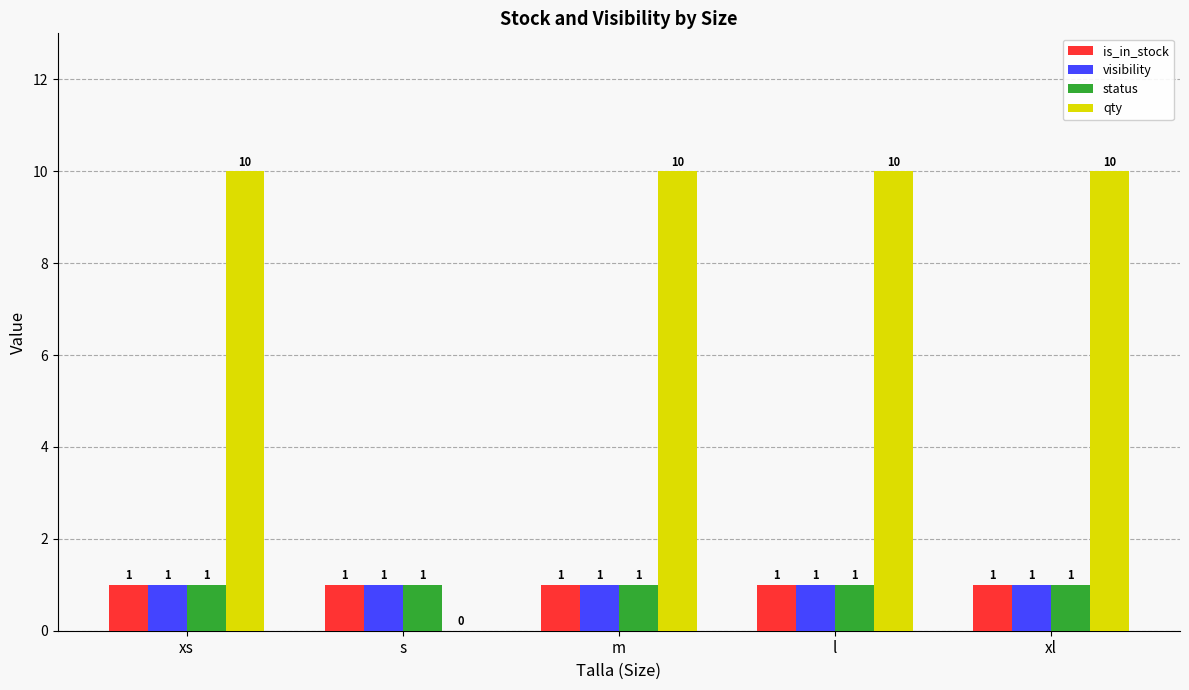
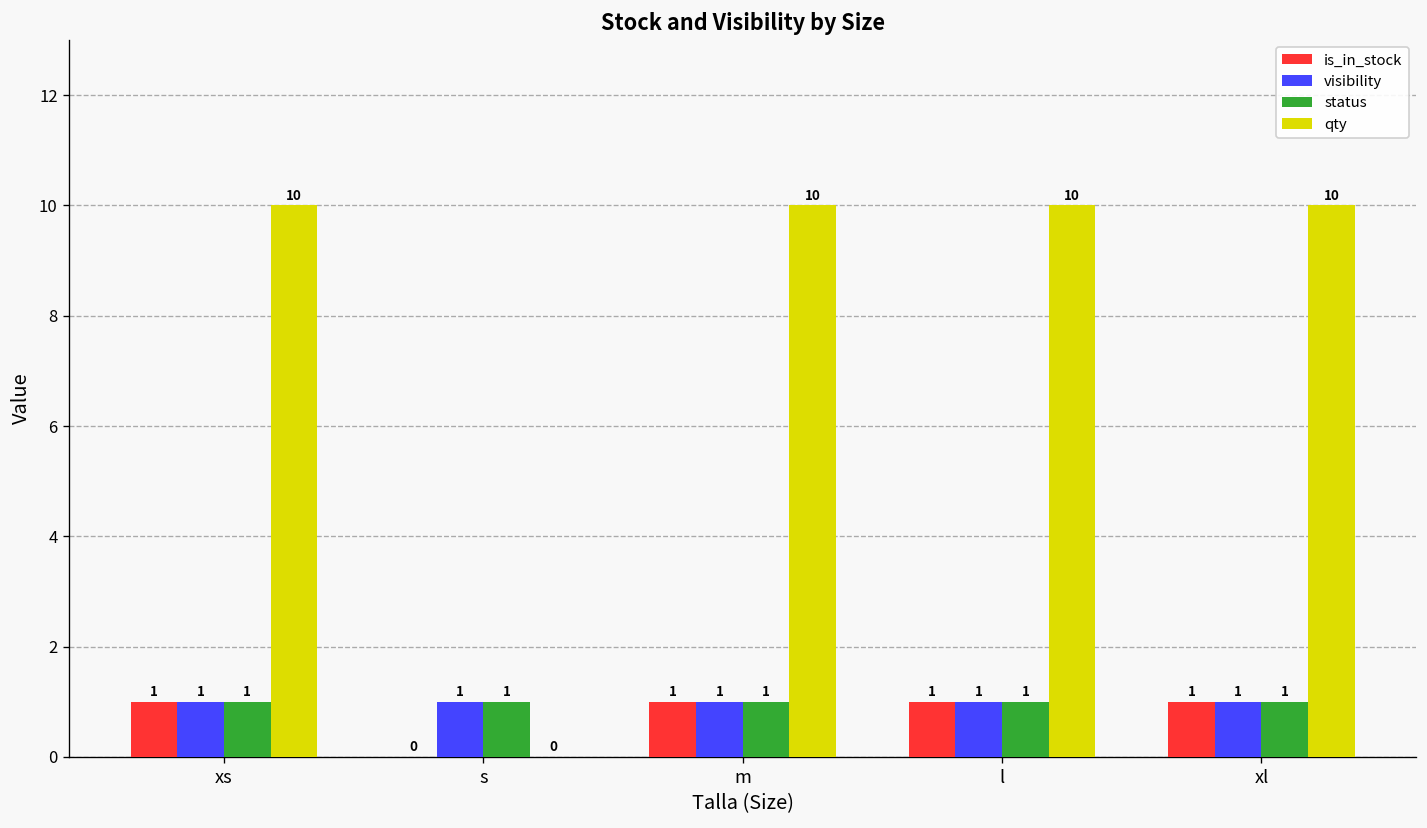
is_in_stock, s: 1 -> 0
